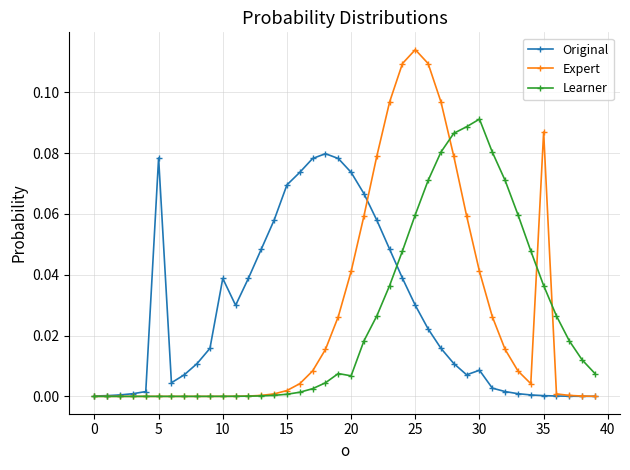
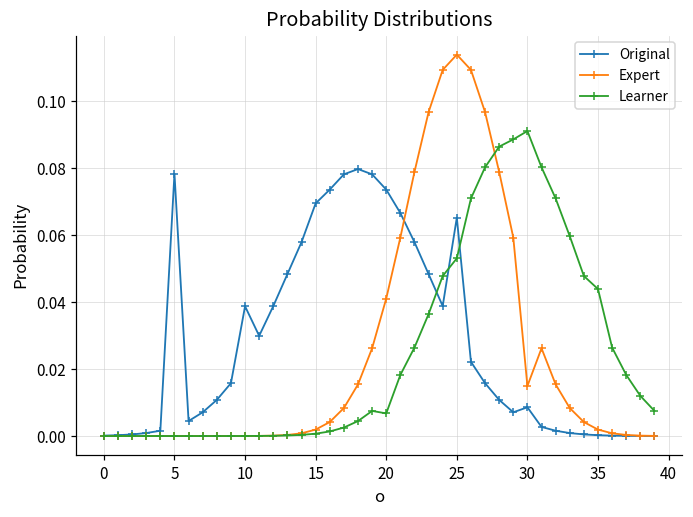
Original, 25: 0.030 -> 0.065
Learner, 25: 0.060 -> 0.053
Expert, 30: 0.041 -> 0.015
Expert, 35: 0.087 -> 0.002
Learner, 35: 0.036 -> 0.044
